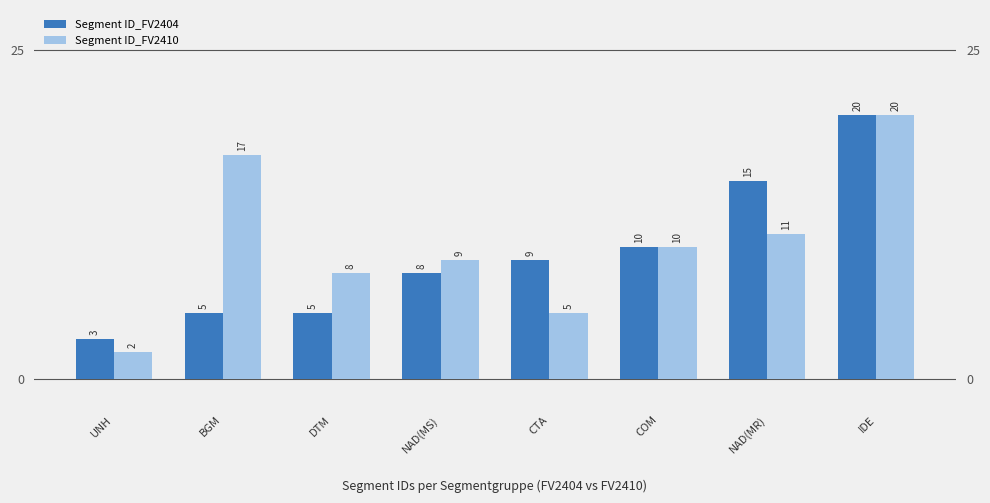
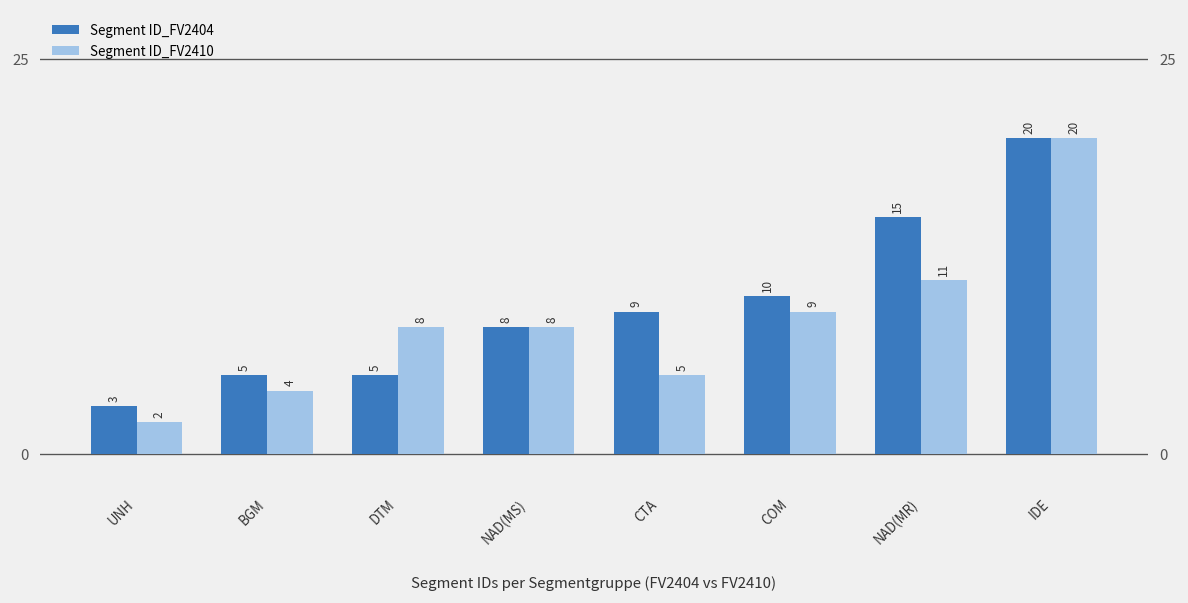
Segment ID_FV2410, BGM: 17 -> 4
Segment ID_FV2410, NAD(MS): 9 -> 8
Segment ID_FV2410, COM: 10 -> 9
